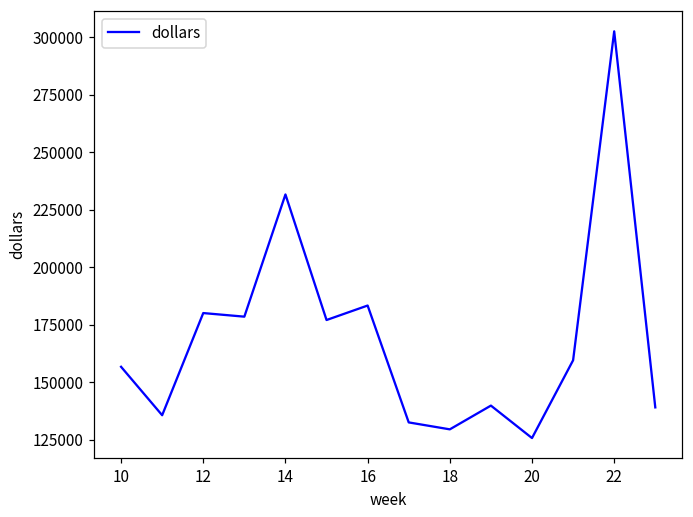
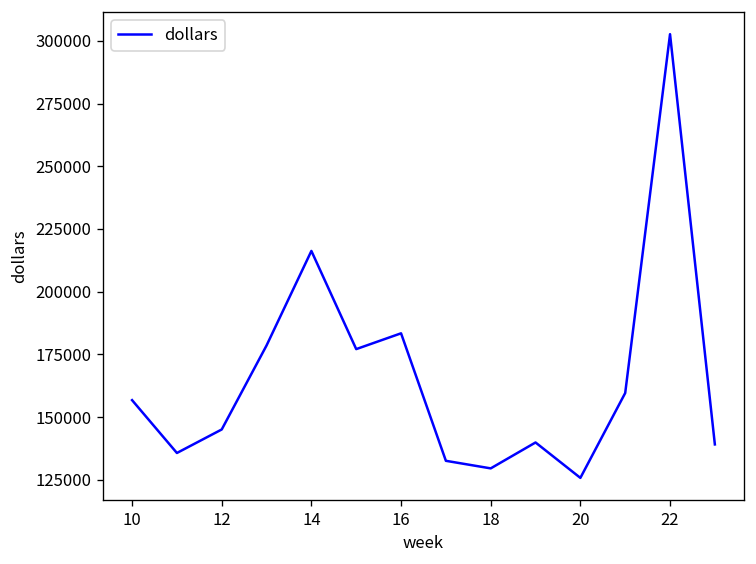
12: 180000 -> 145000
14: 232000 -> 216000
